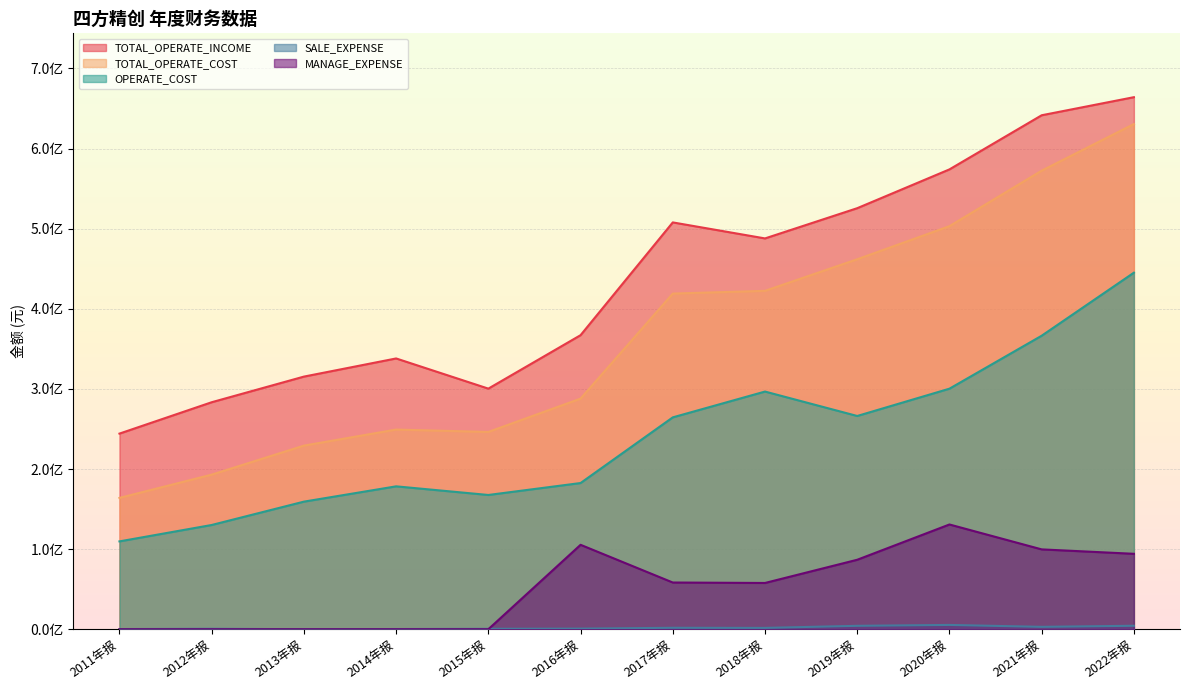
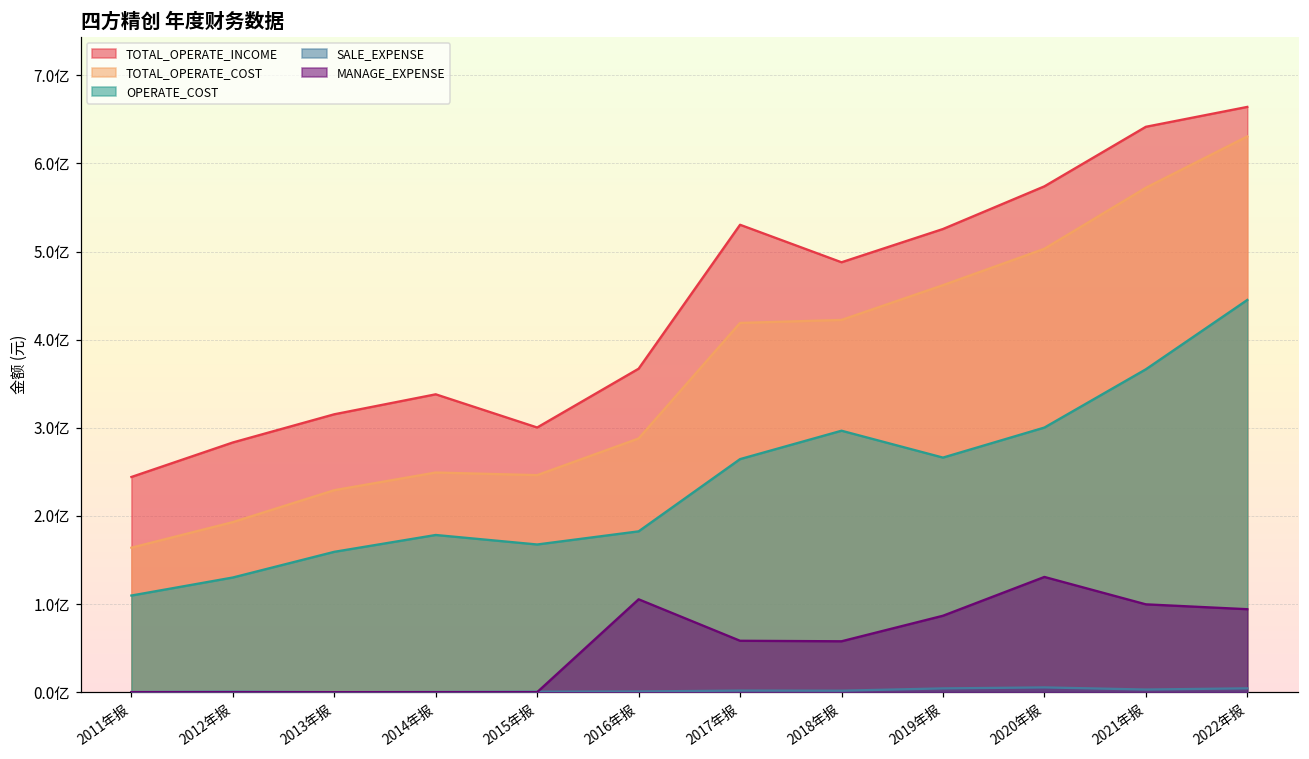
TOTAL_OPERATE_INCOME, 2017年报: 5.1亿 -> 5.3亿
